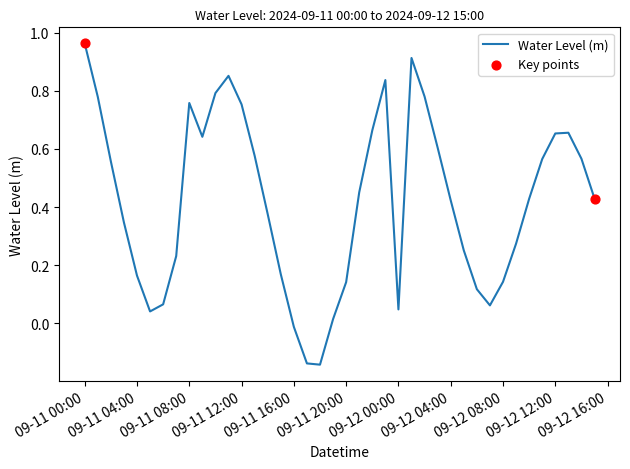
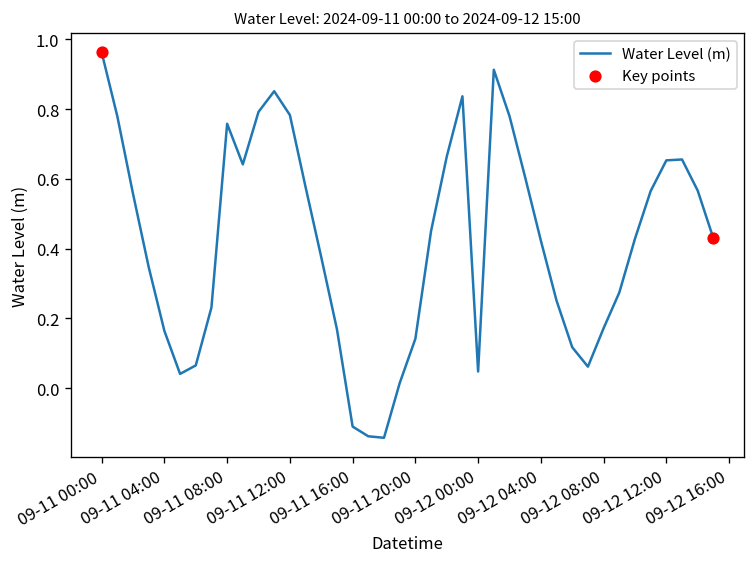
Water Level (m), 09-11 12:00: 0.75 -> 0.78
Water Level (m), 09-11 16:00: -0.01 -> -0.11
Water Level (m), 09-12 08:00: 0.14 -> 0.17
